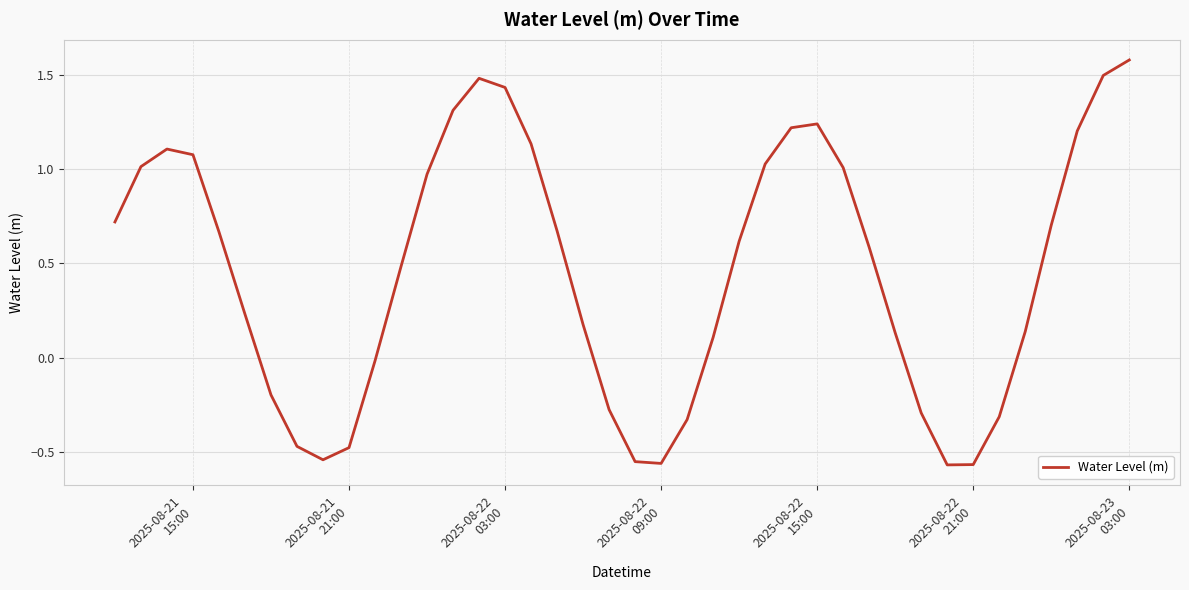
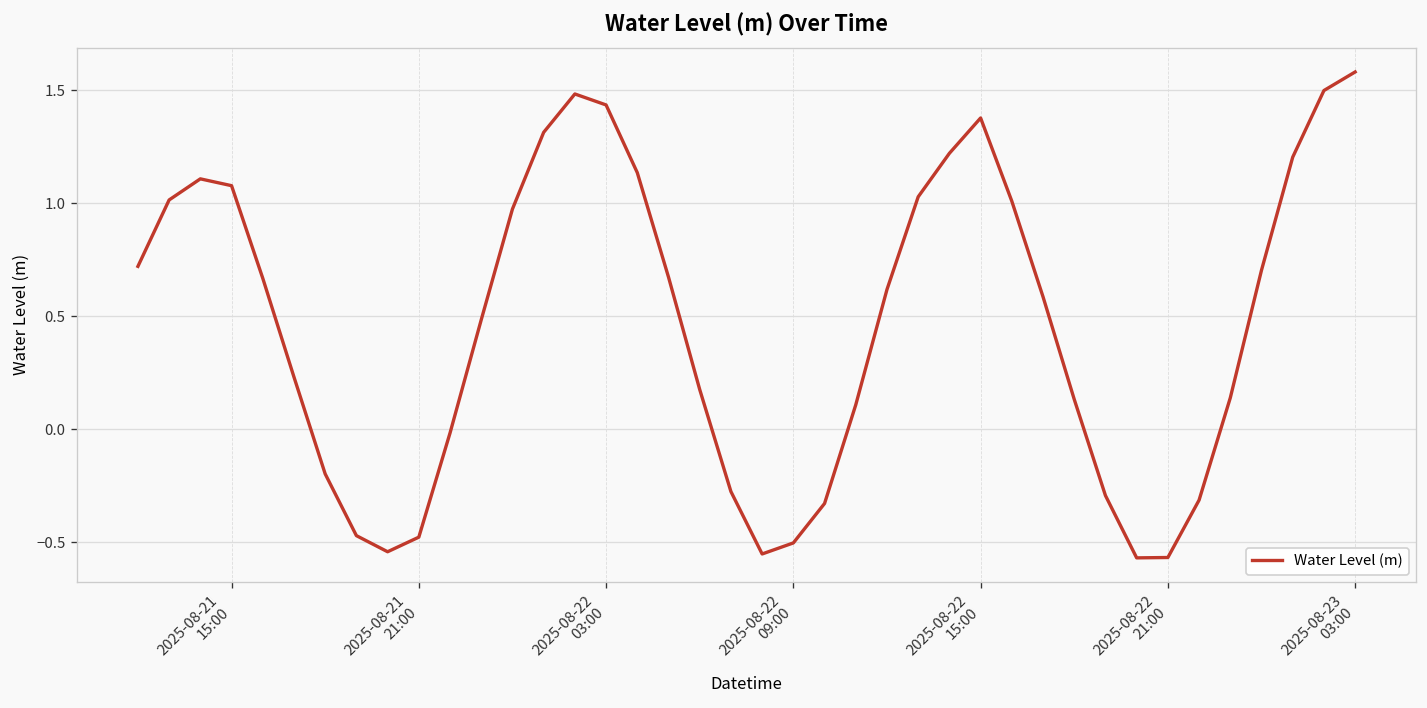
2025-08-22 09:00: -0.56 -> -0.50
2025-08-22 15:00: 1.24 -> 1.38
